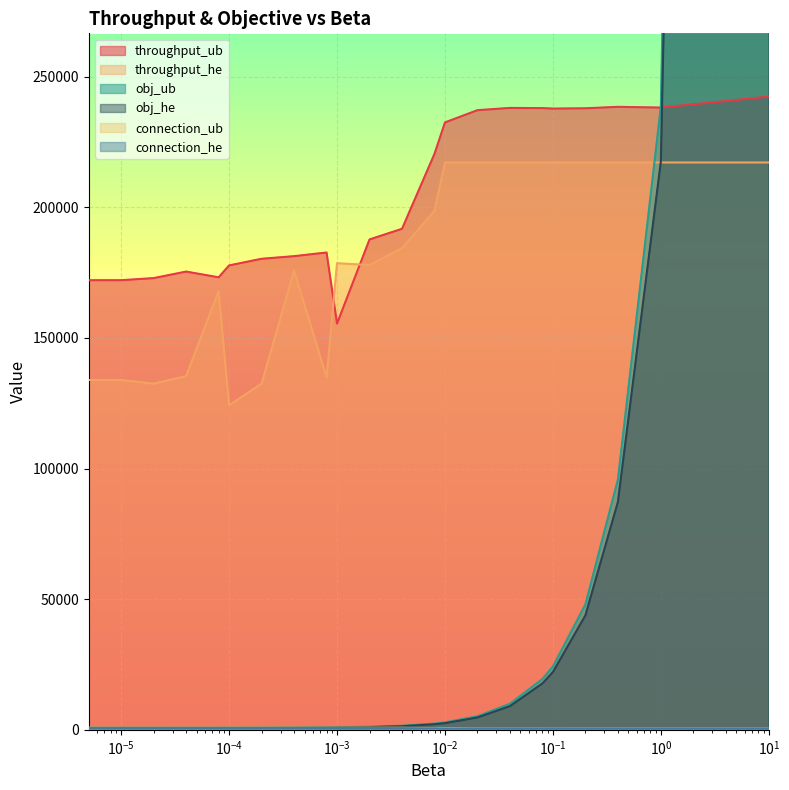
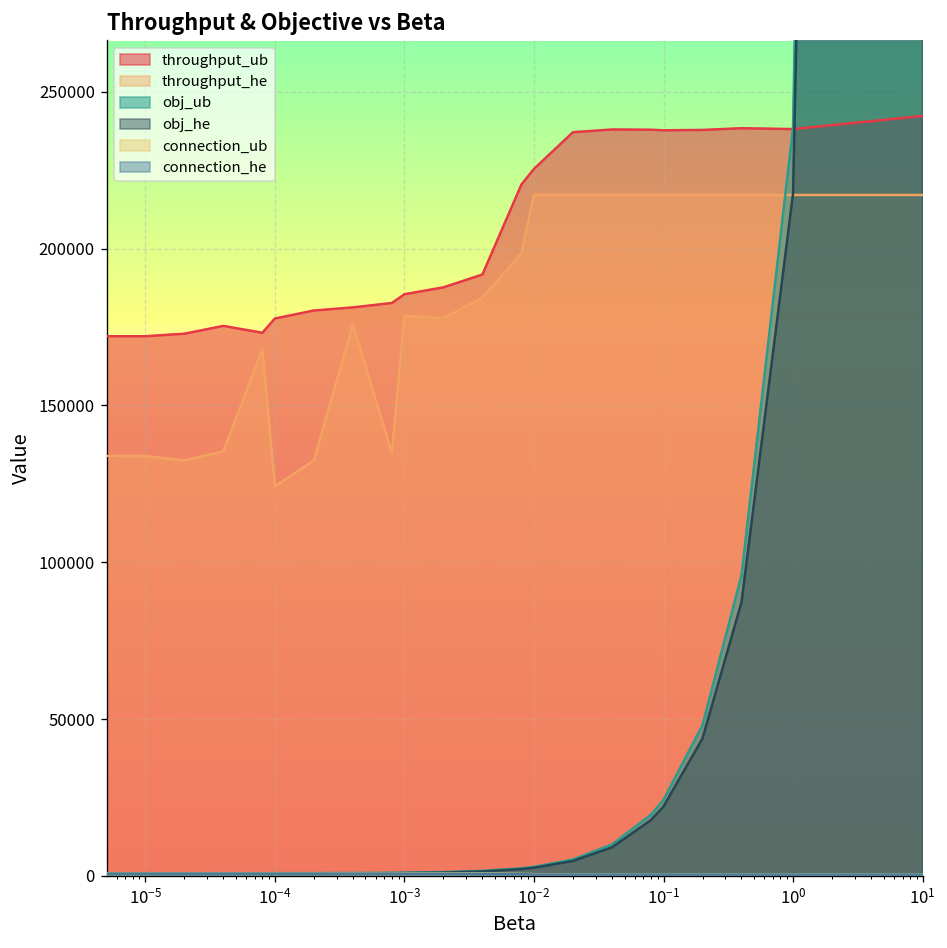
throughput_ub, 10^-3: 155000 -> 185000
throughput_ub, 10^-2: 232000 -> 225000
